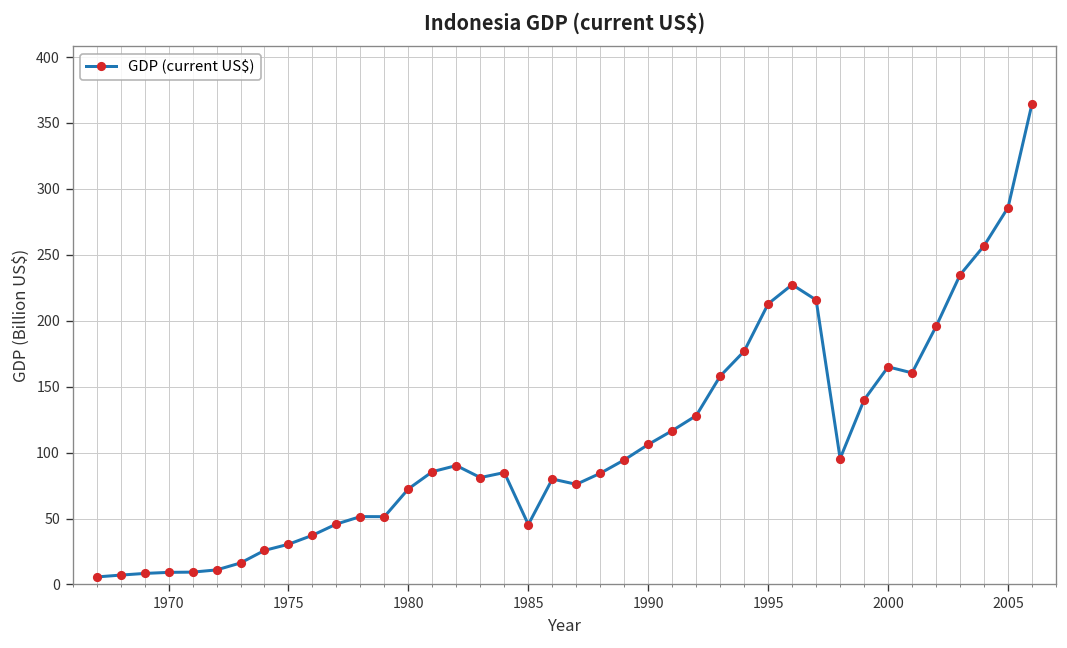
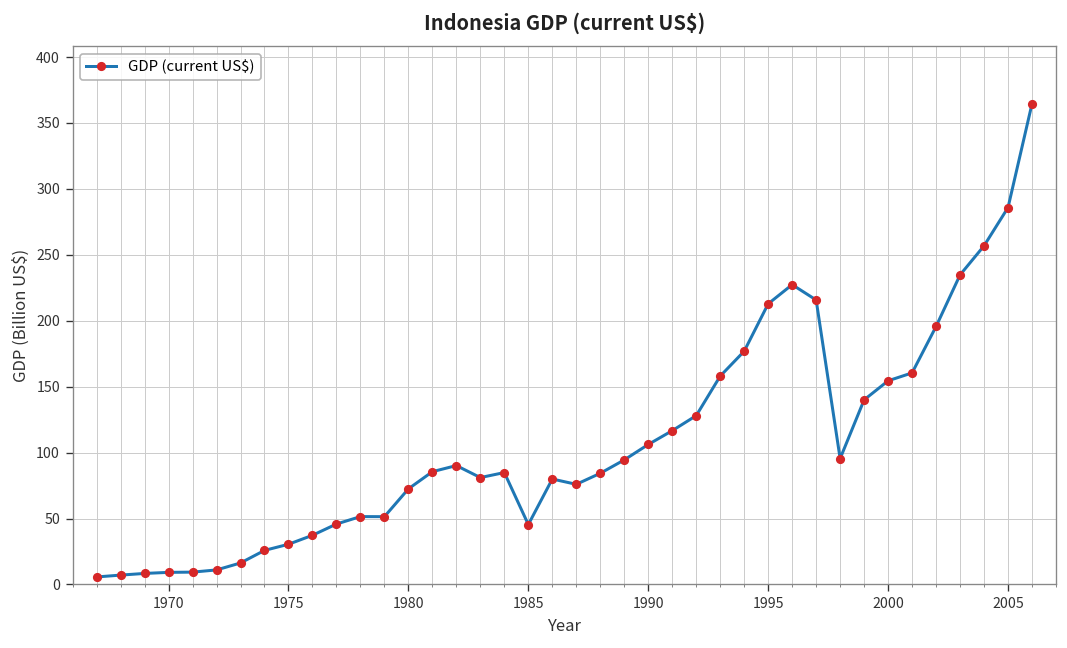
2000: 165 -> 154
